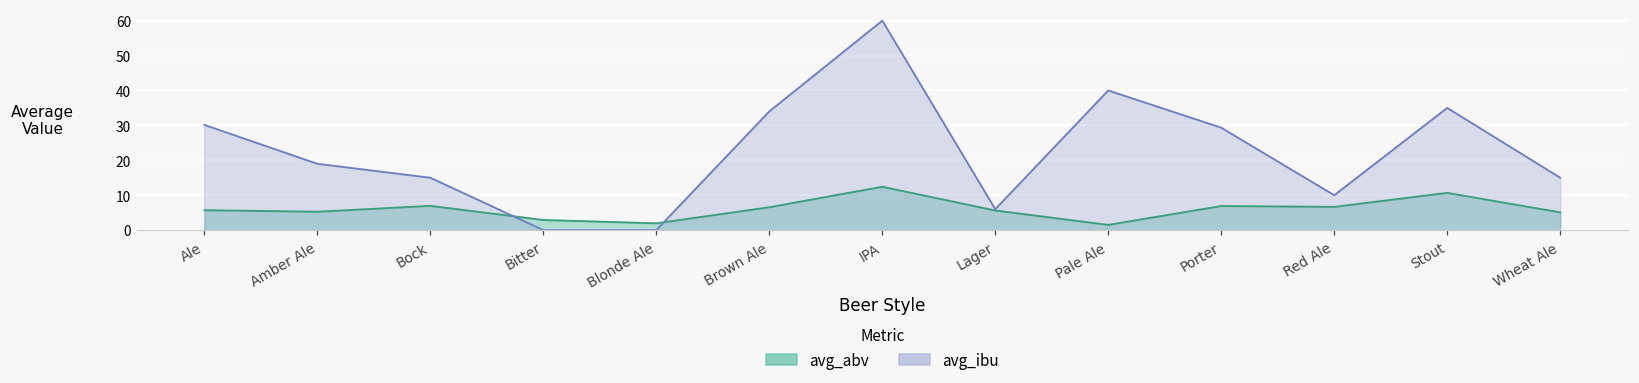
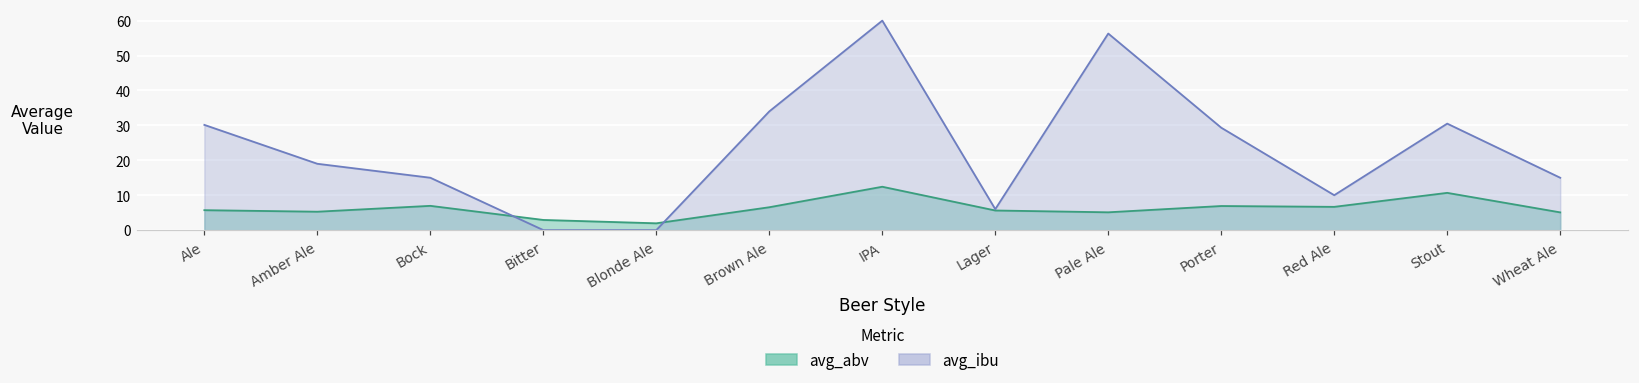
avg_abv, Pale Ale: 2 -> 5
avg_ibu, Pale Ale: 40 -> 56
avg_ibu, Stout: 35 -> 31
